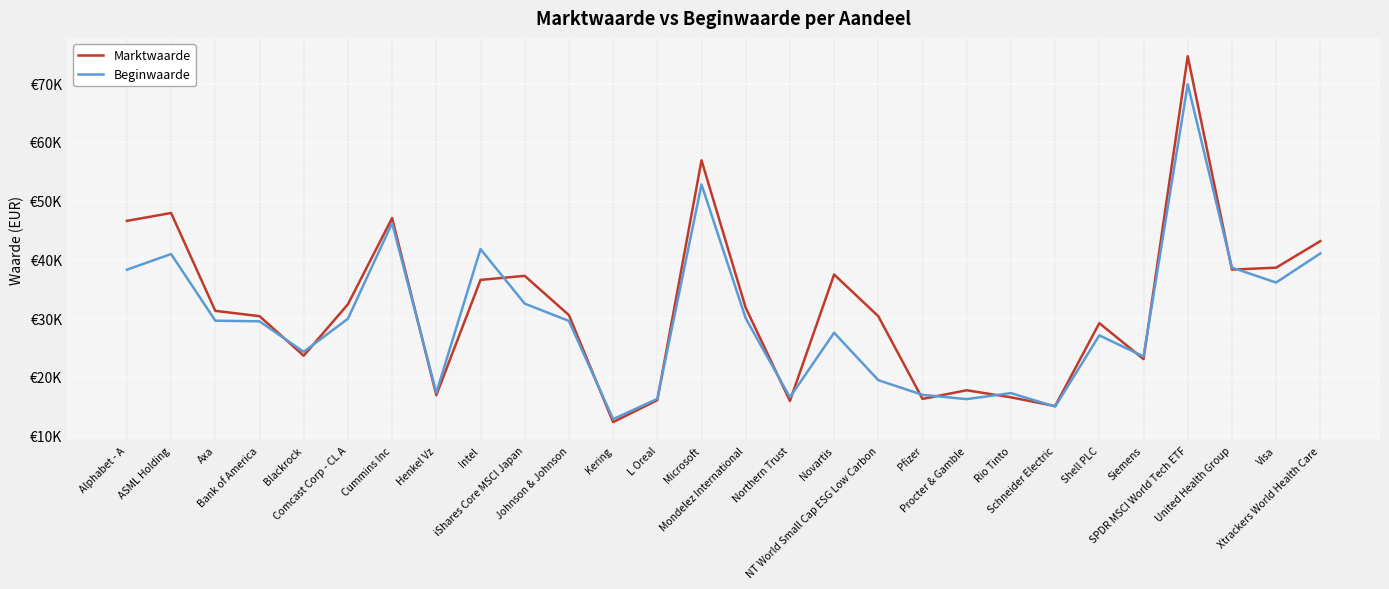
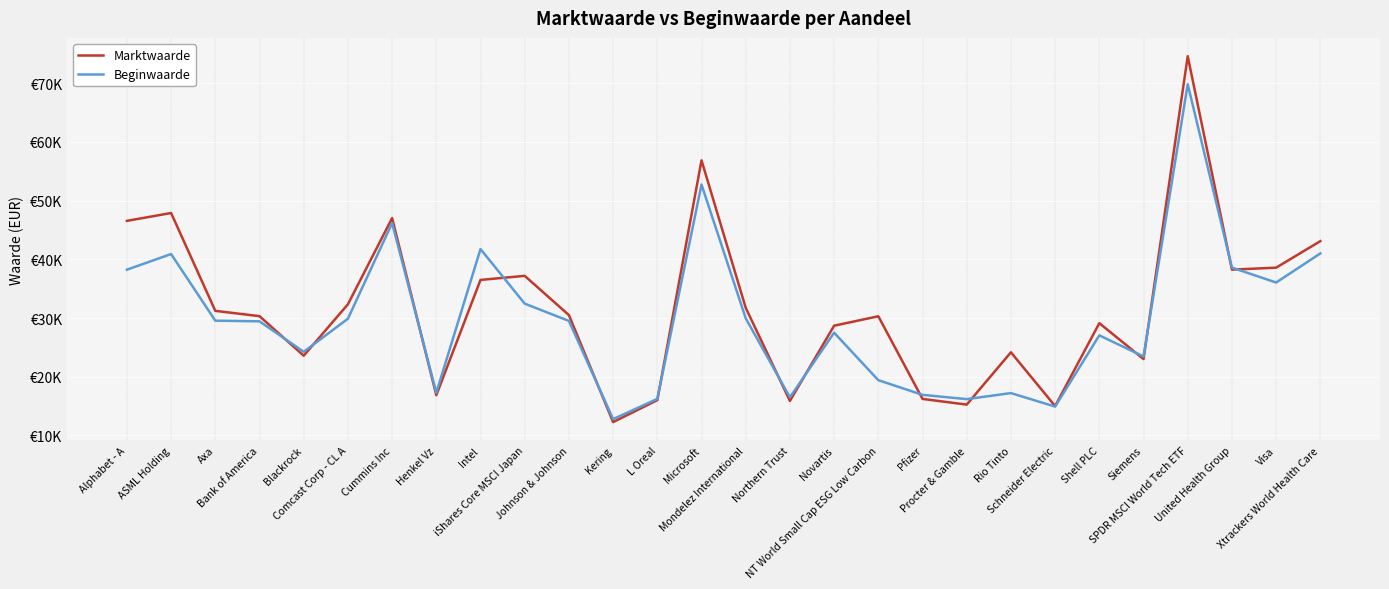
Marktwaarde, Novartis: €37000 -> €29000
Marktwaarde, Procter & Gamble: €18000 -> €15000
Marktwaarde, Rio Tinto: €16000 -> €24000
